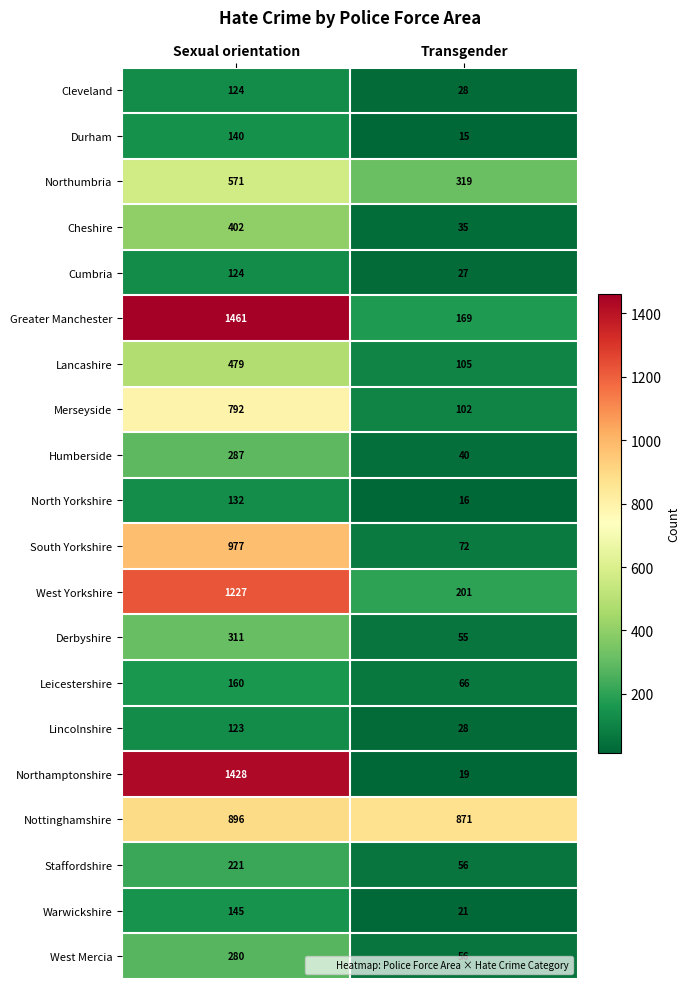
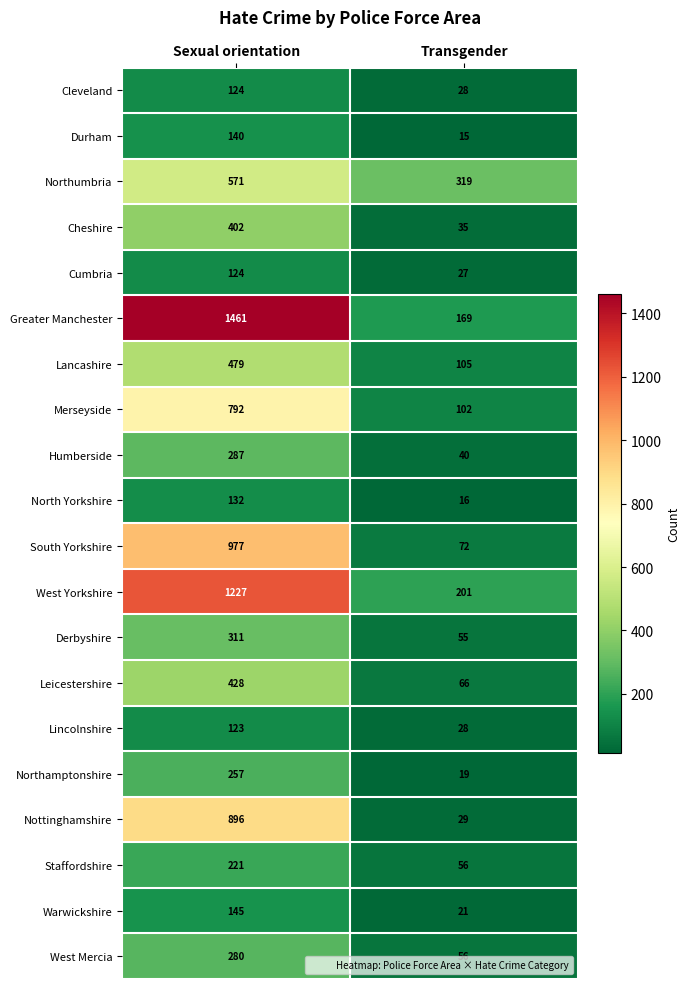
Leicestershire, Sexual orientation: 160 -> 428
Northamptonshire, Sexual orientation: 1428 -> 257
Nottinghamshire, Transgender: 871 -> 29
